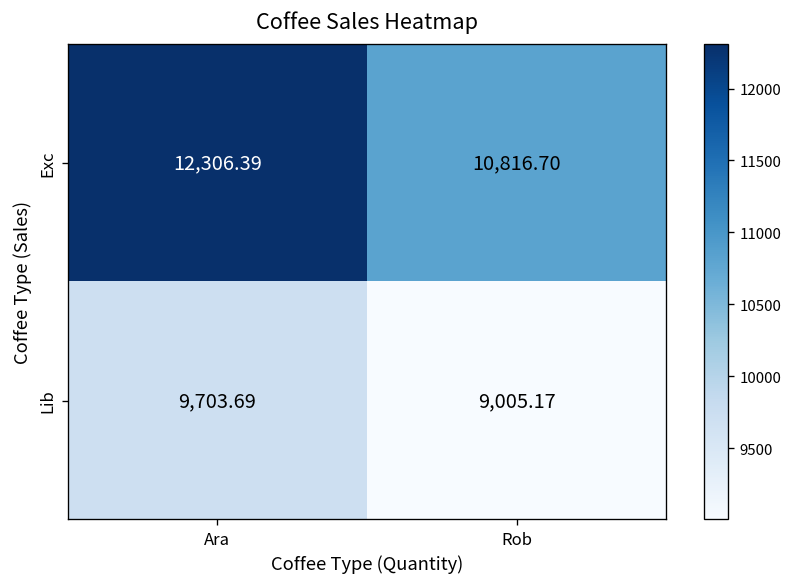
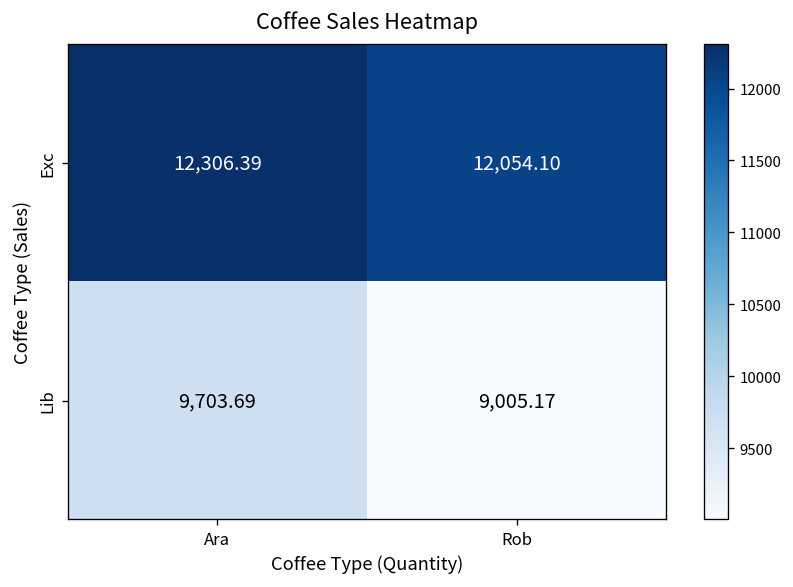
Exc, Rob: 10,816.70 -> 12,054.10
